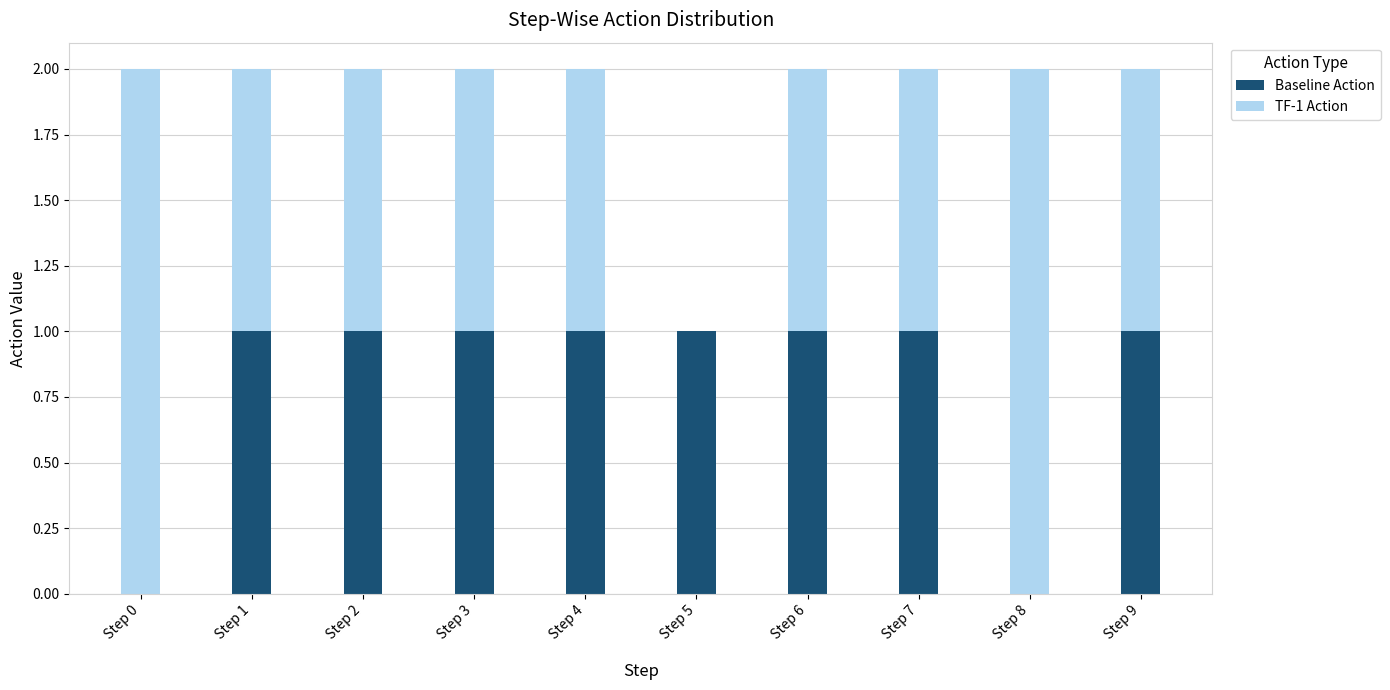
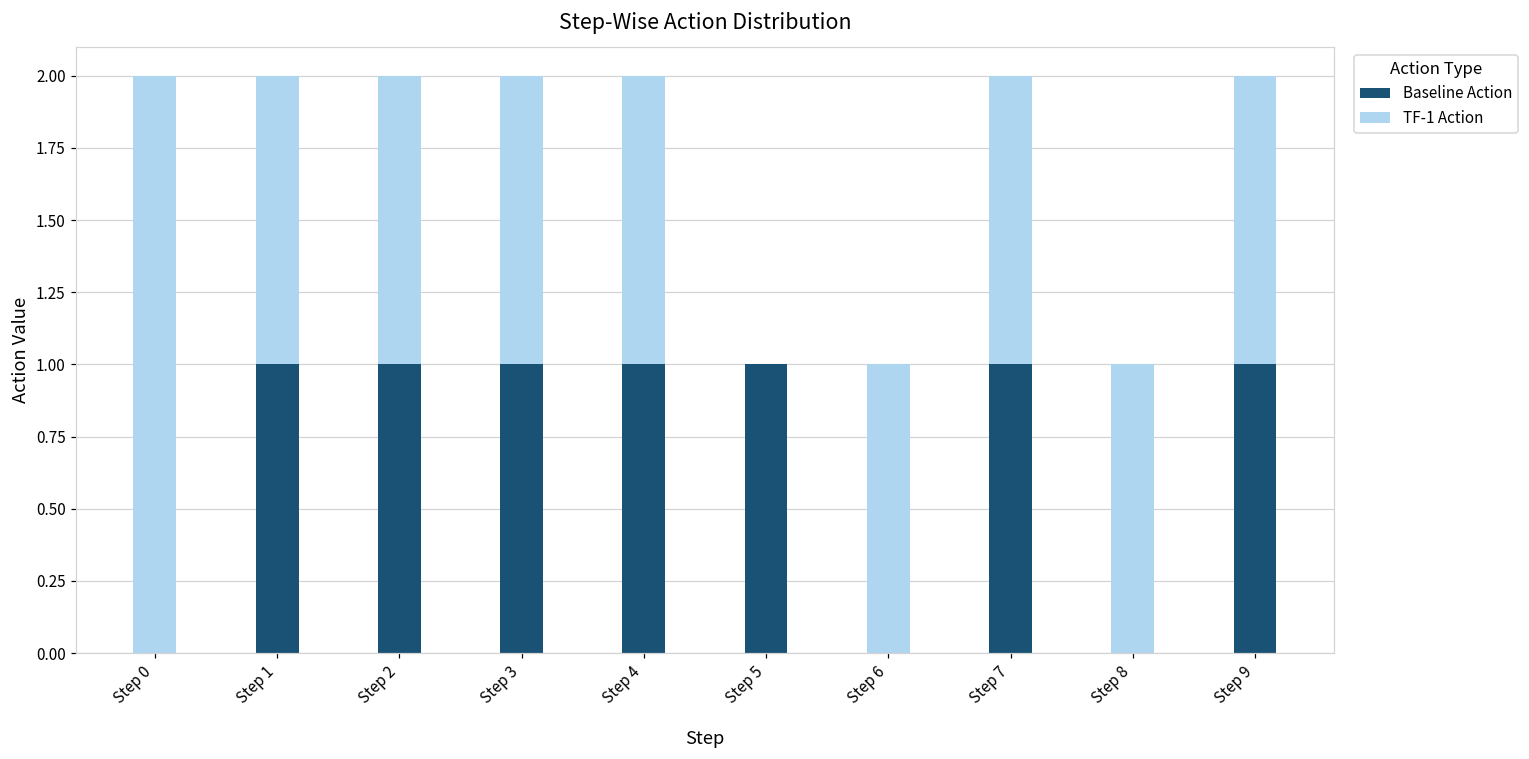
Baseline Action, Step 6: 1 -> 0
TF-1 Action, Step 8: 2 -> 1
